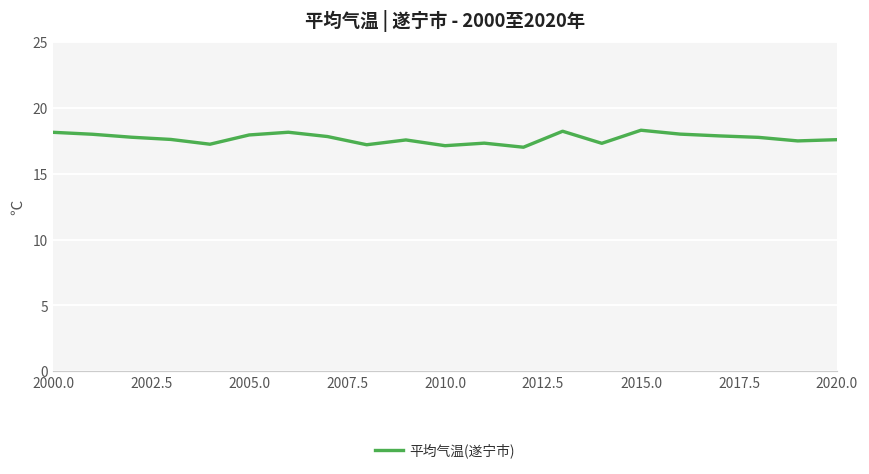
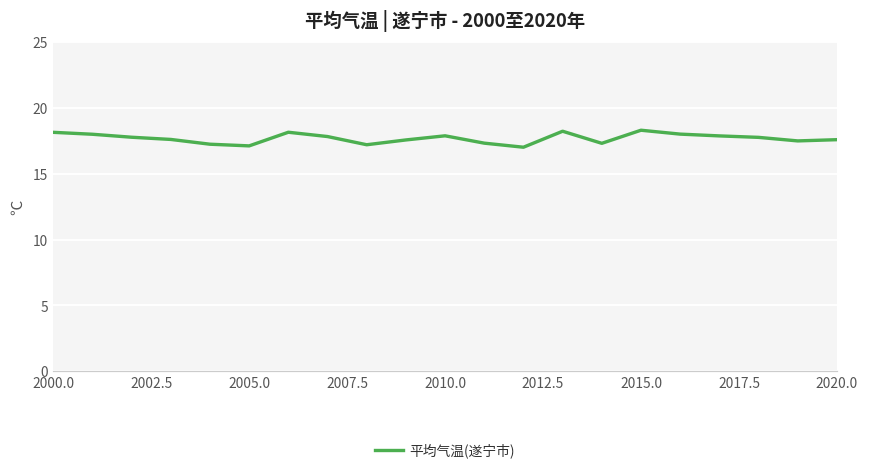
2005.0: 18.0 -> 17.1
2010.0: 17.1 -> 17.9
